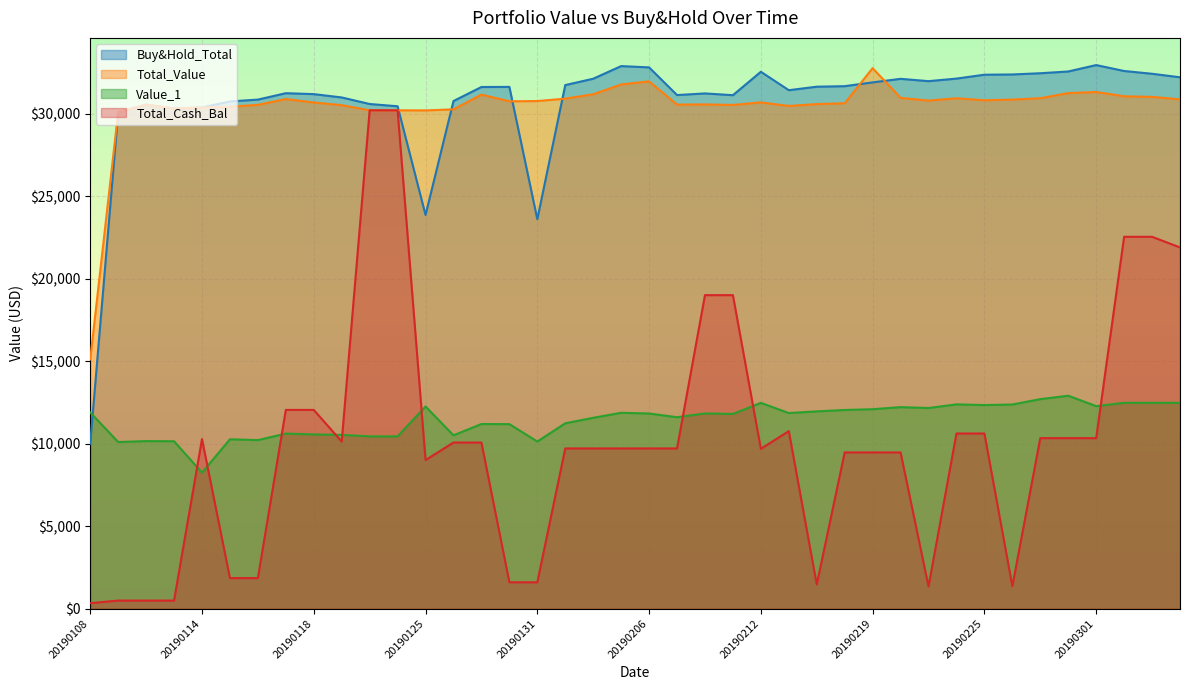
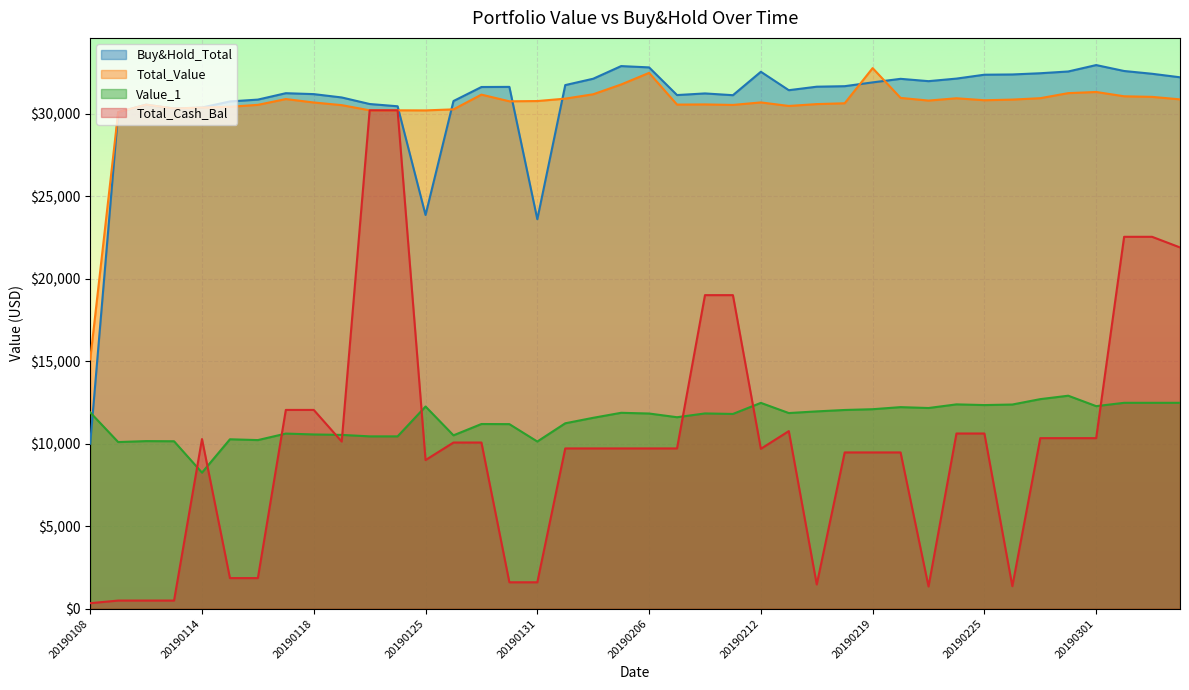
Total_Value, 20190206: $32,000 -> $32,500
